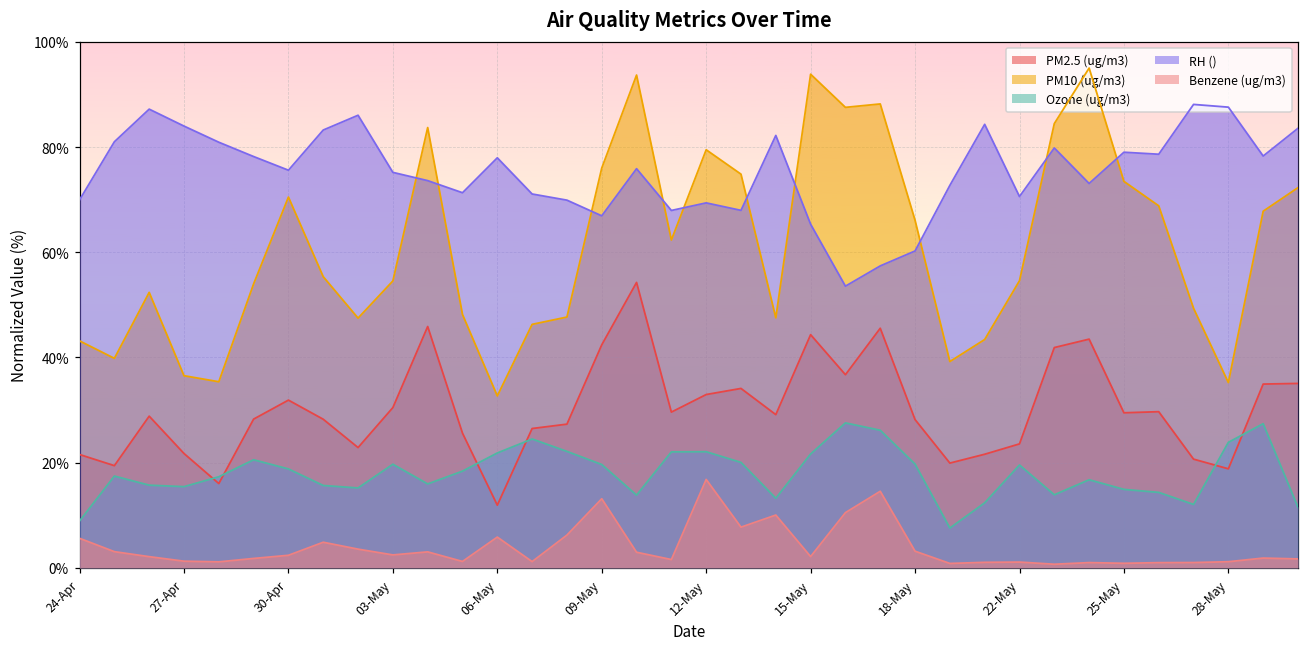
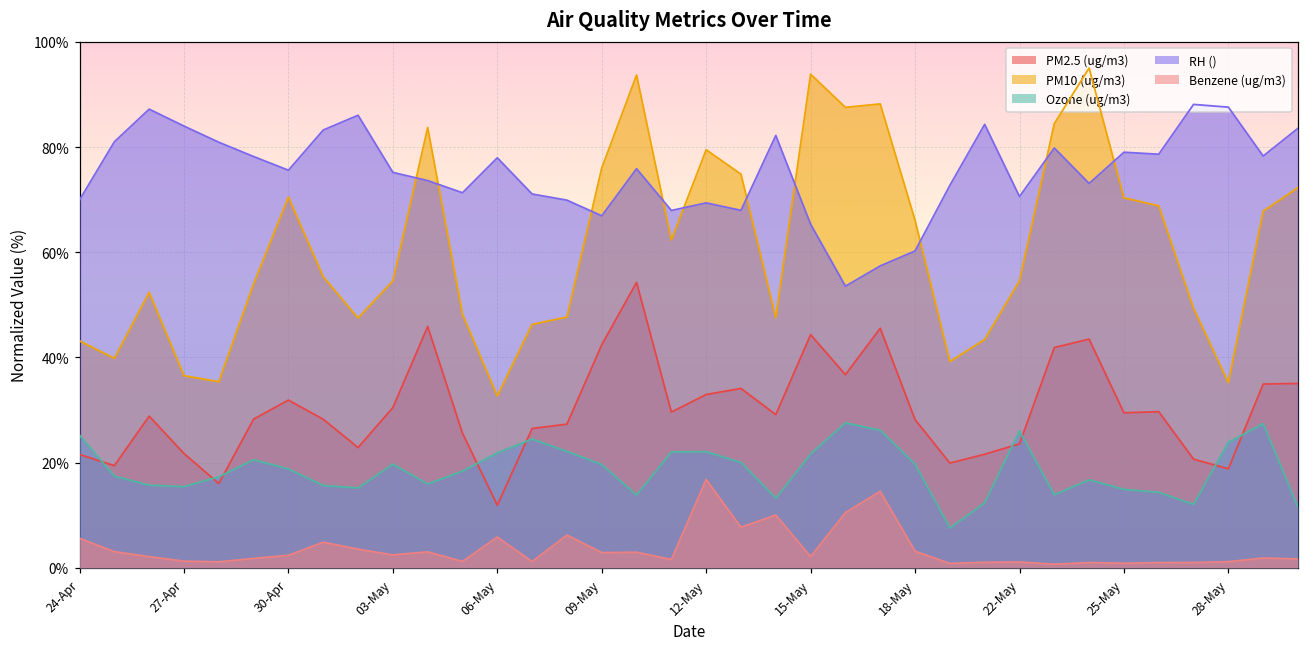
Ozone (ug/m3), 24-Apr: 9% -> 25%
Benzene (ug/m3), 09-May: 13% -> 3%
Ozone (ug/m3), 22-May: 20% -> 26%
PM10 (ug/m3), 25-May: 73% -> 70%
